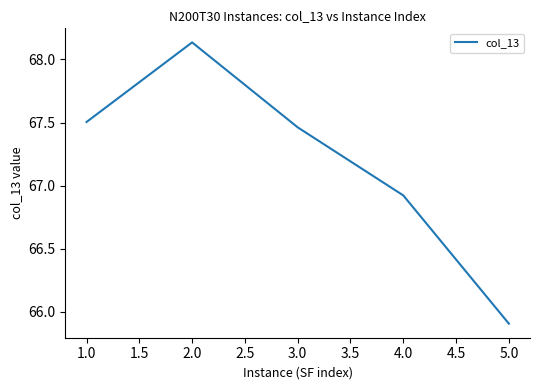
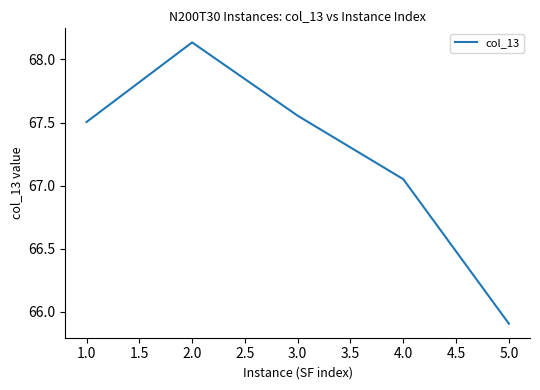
3.0: 67.46 -> 67.55
4.0: 66.92 -> 67.05
